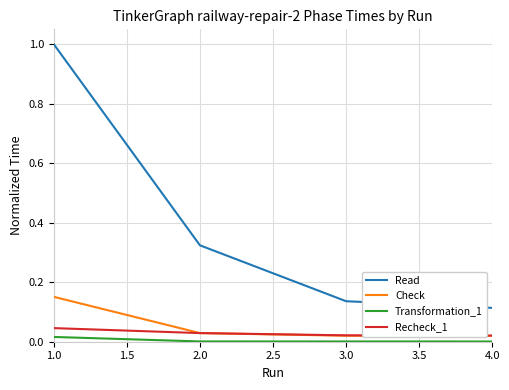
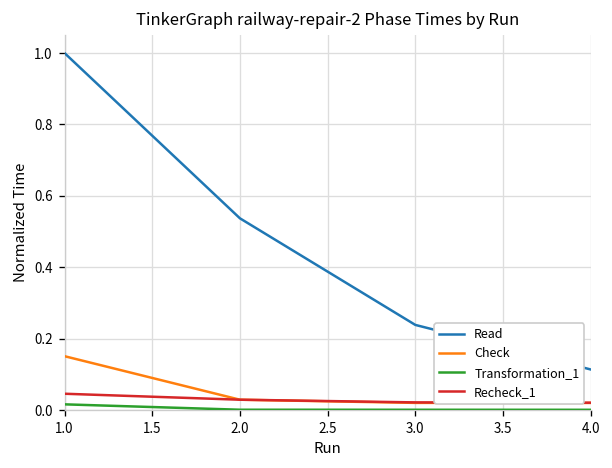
Read, 2.0: 0.32 -> 0.54
Read, 3.0: 0.14 -> 0.24
